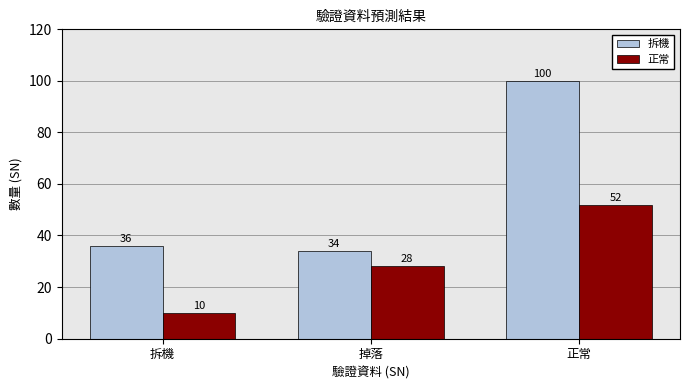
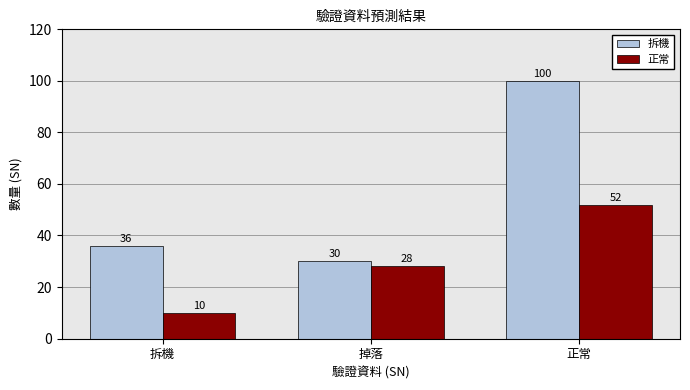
拆機, 掉落: 34 -> 30
